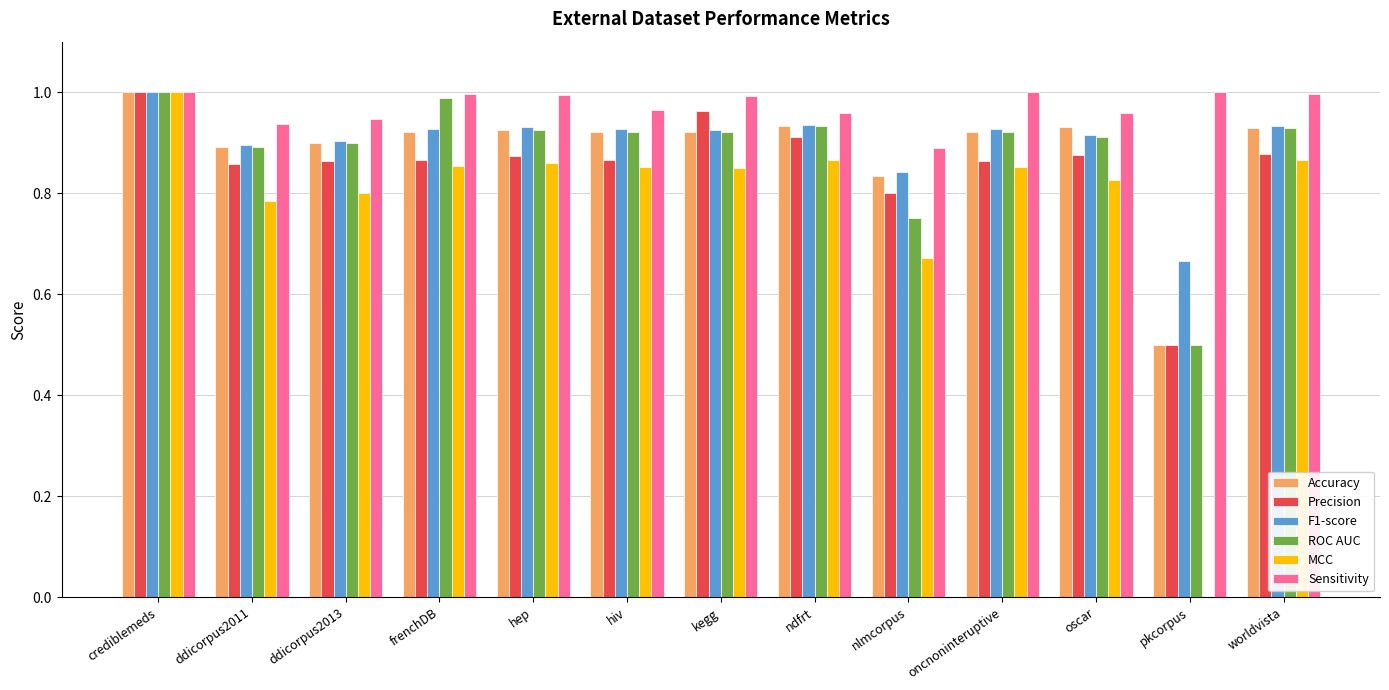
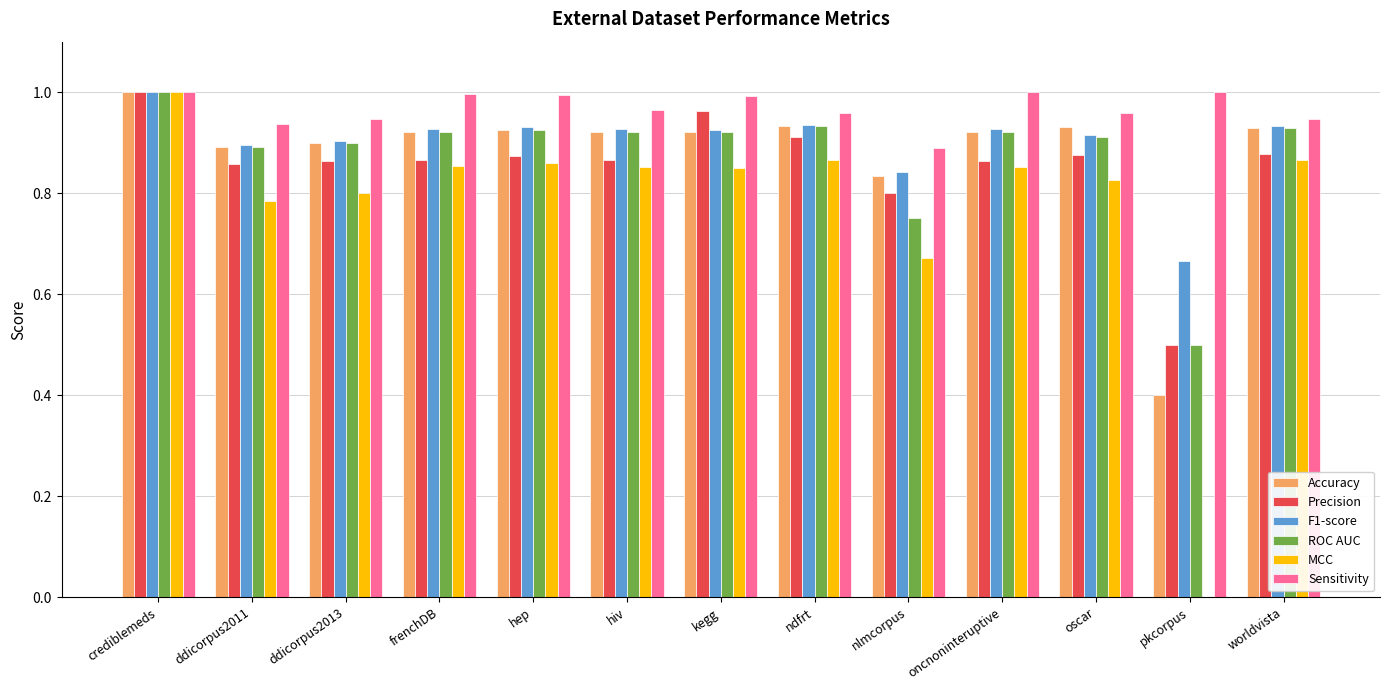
ROC AUC, frenchDB: 0.99 -> 0.92
Accuracy, pkcorpus: 0.5 -> 0.4
Sensitivity, worldvista: 1.00 -> 0.95
